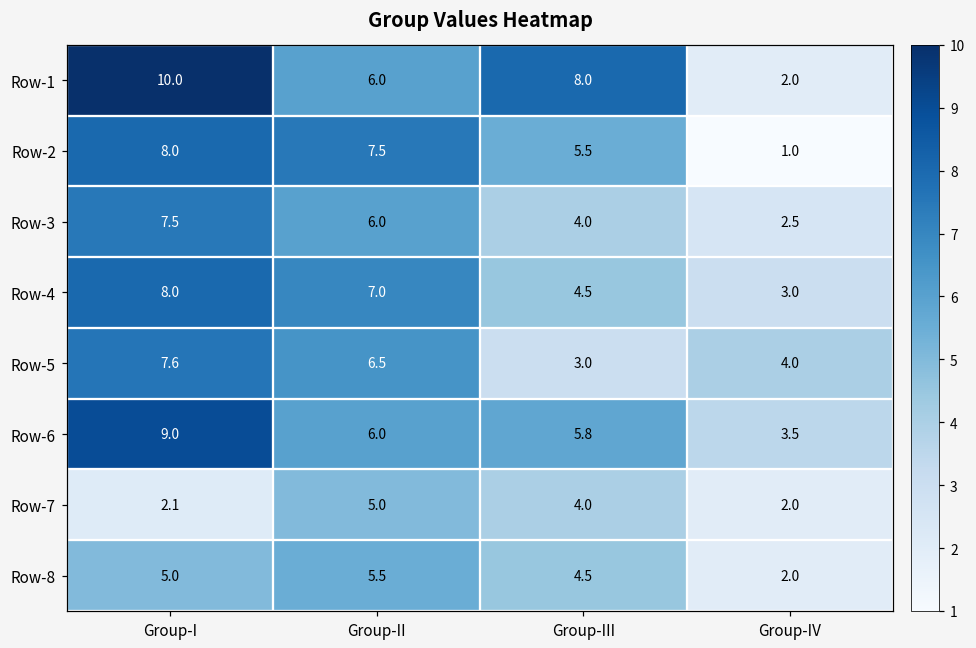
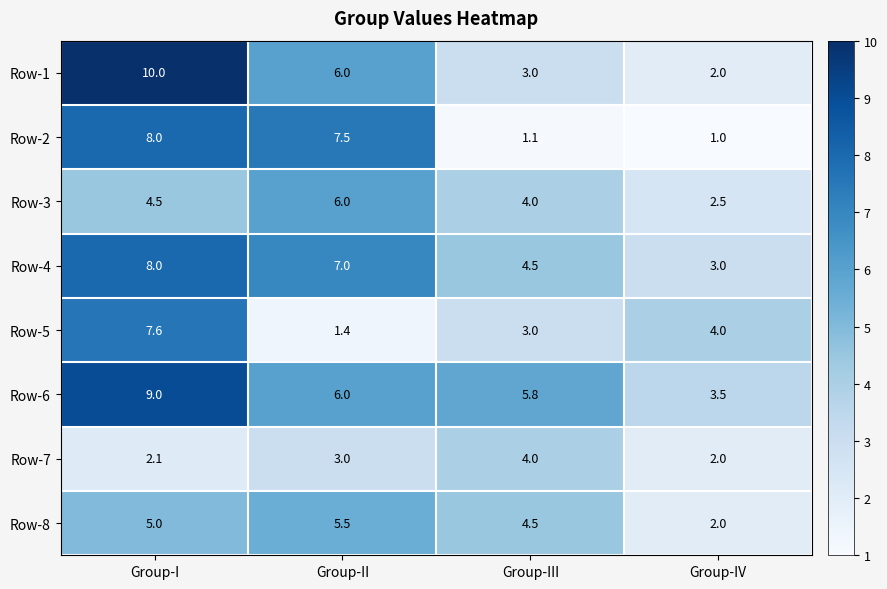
Row-1, Group-III: 8.0 -> 3.0
Row-2, Group-III: 5.5 -> 1.1
Row-3, Group-I: 7.5 -> 4.5
Row-5, Group-II: 6.5 -> 1.4
Row-7, Group-II: 5.0 -> 3.0
